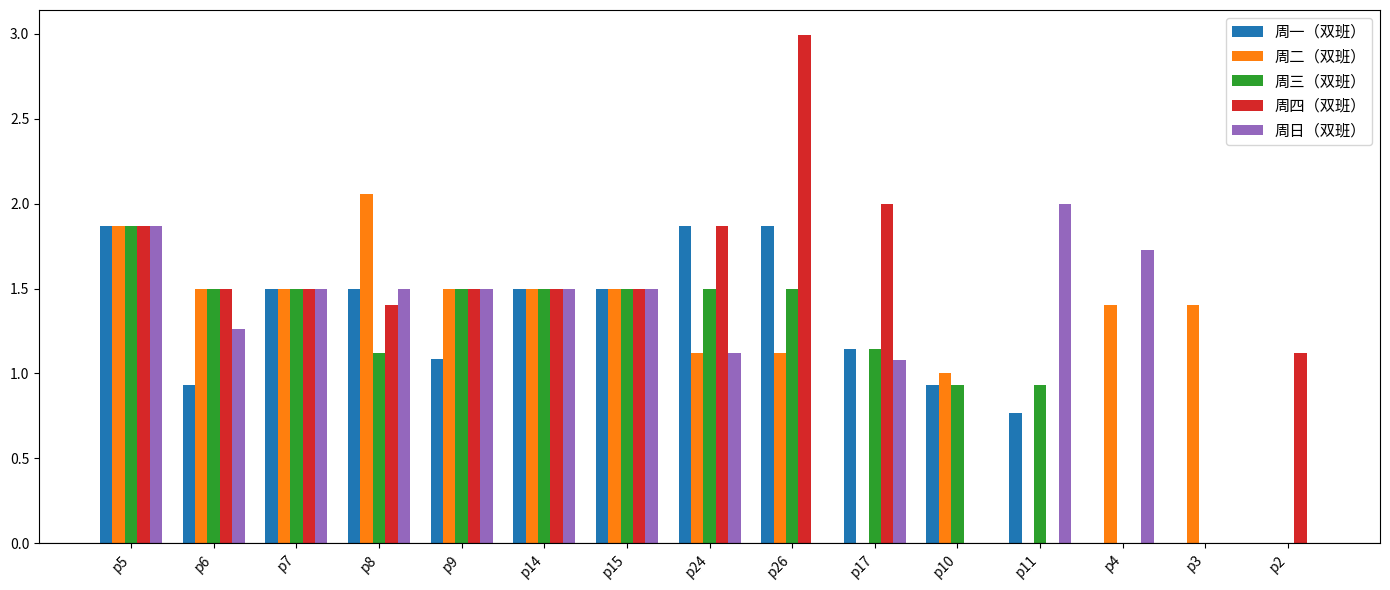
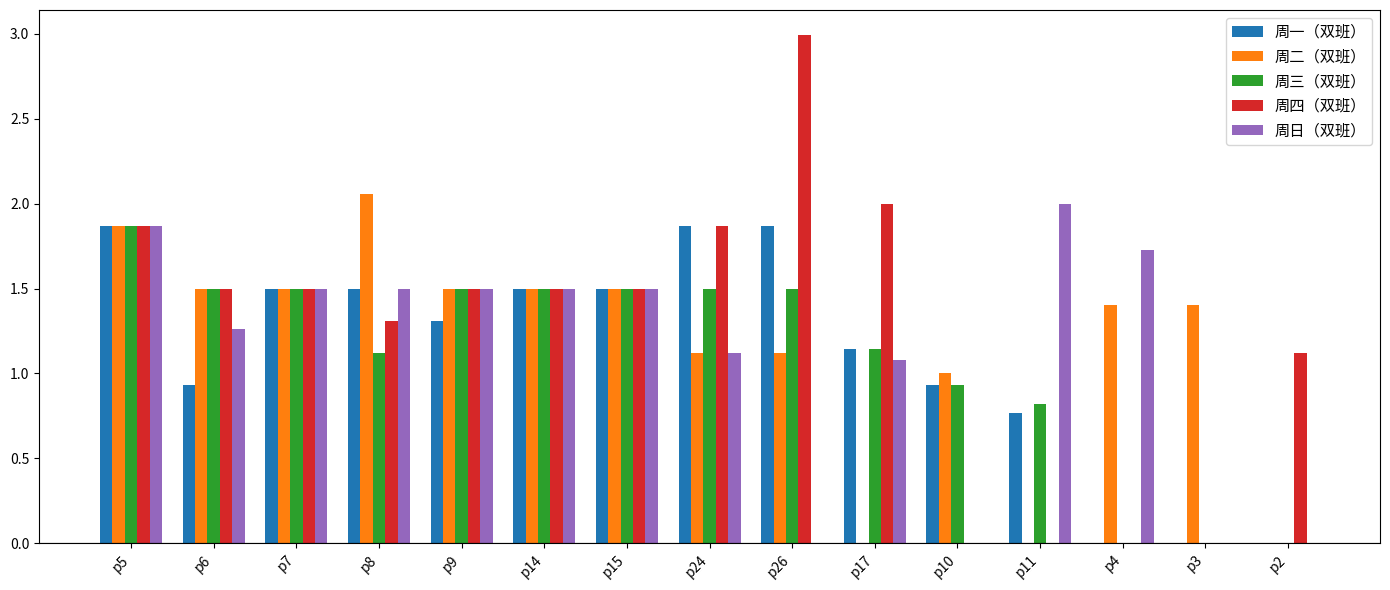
周四（双班）, p8: 1.41 -> 1.31
周一（双班）, p9: 1.08 -> 1.31
周三（双班）, p11: 0.93 -> 0.82
